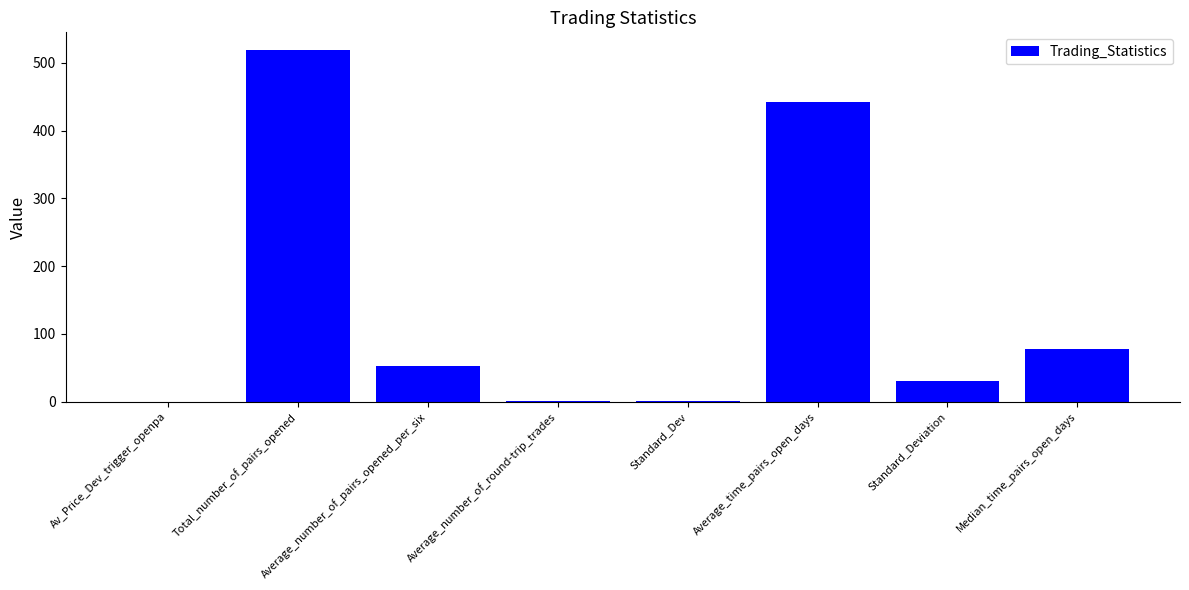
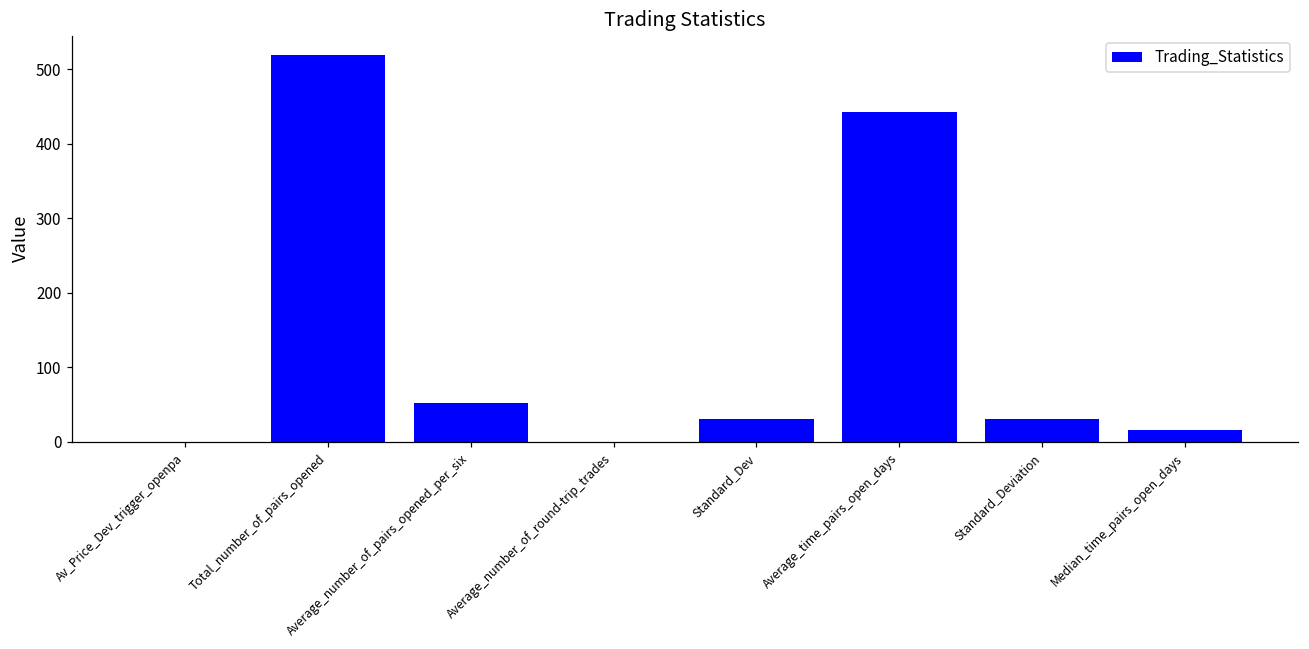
Standard_Dev: 0 -> 30
Median_time_pairs_open_days: 80 -> 20
